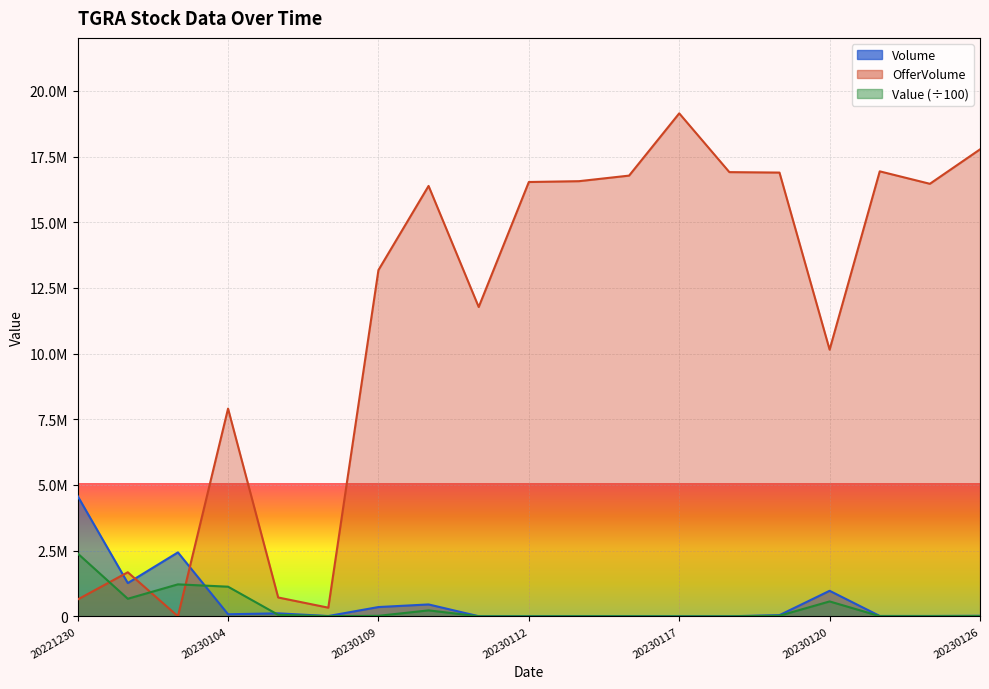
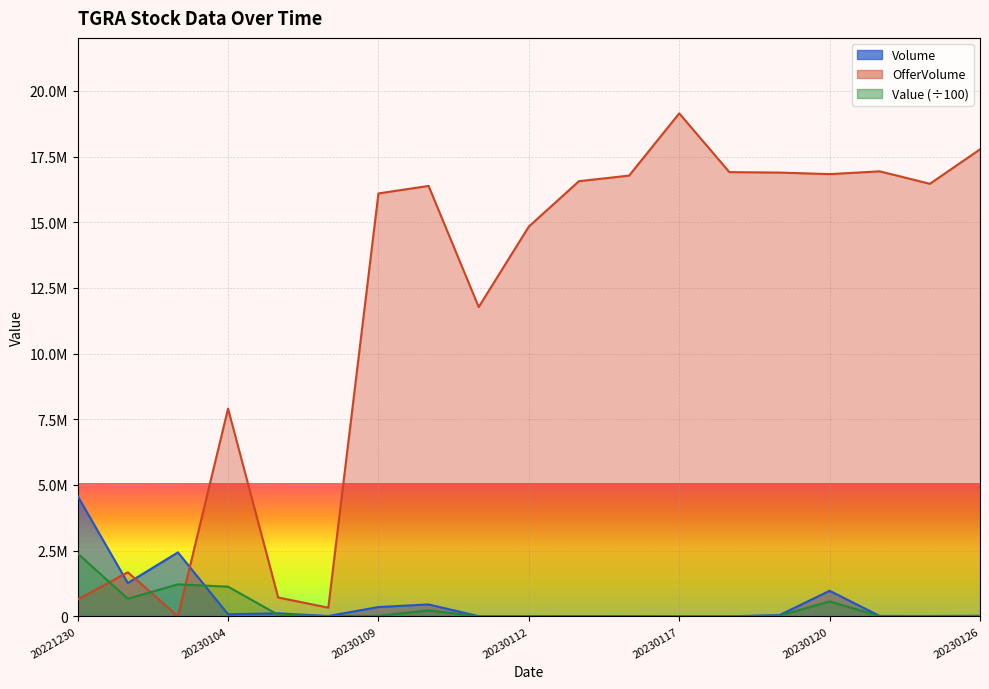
OfferVolume, 20230109: 13200000 -> 16100000
OfferVolume, 20230112: 16500000 -> 14800000
OfferVolume, 20230120: 10200000 -> 16800000
